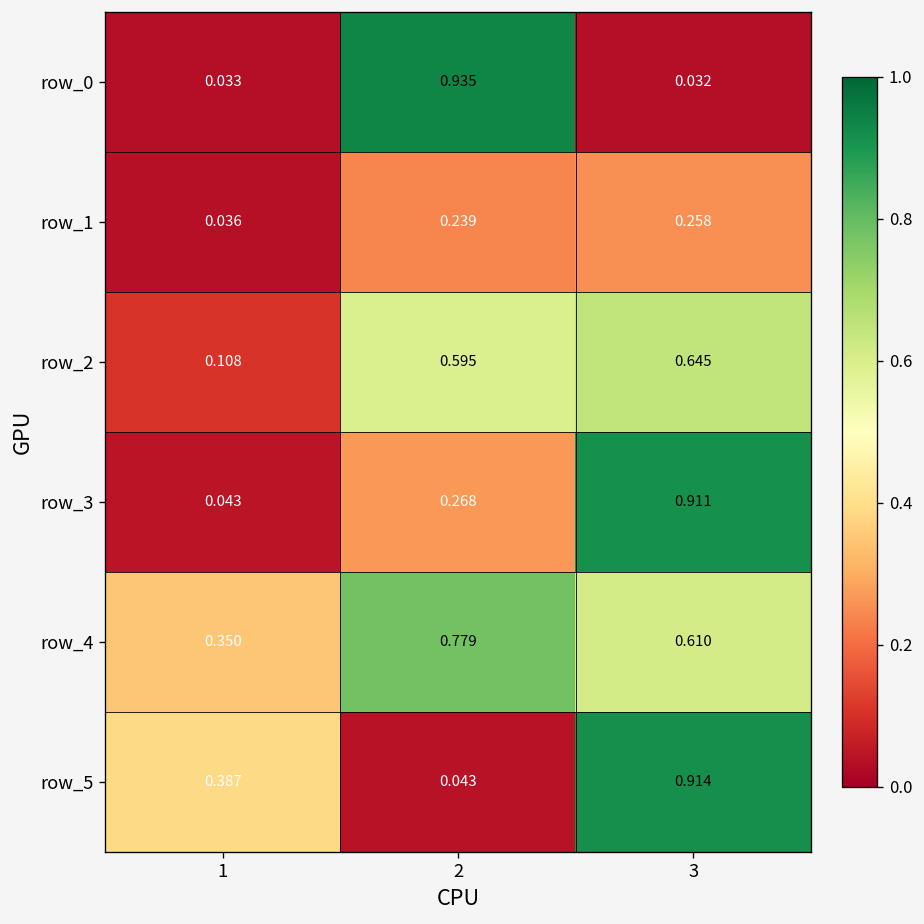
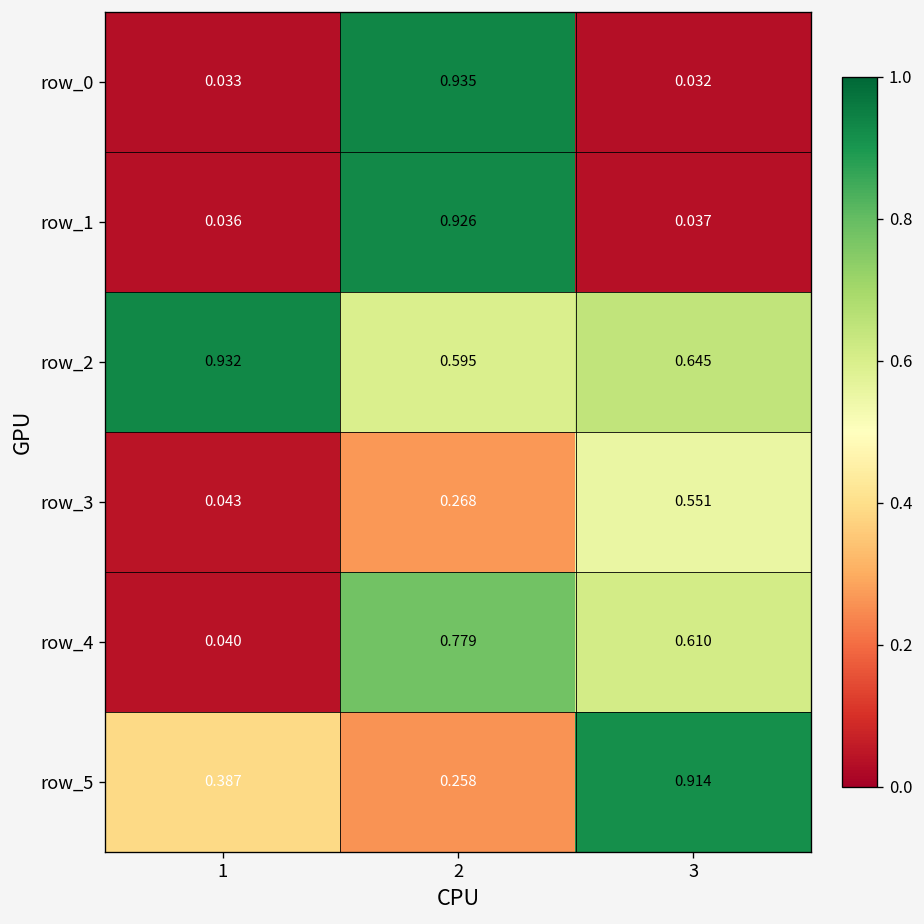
row_1, 2: 0.239 -> 0.926
row_1, 3: 0.258 -> 0.037
row_2, 1: 0.108 -> 0.932
row_3, 3: 0.911 -> 0.551
row_4, 1: 0.350 -> 0.040
row_5, 2: 0.043 -> 0.258
